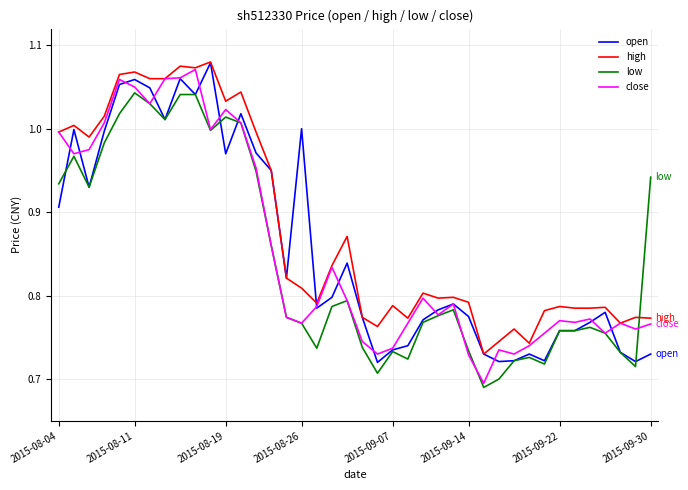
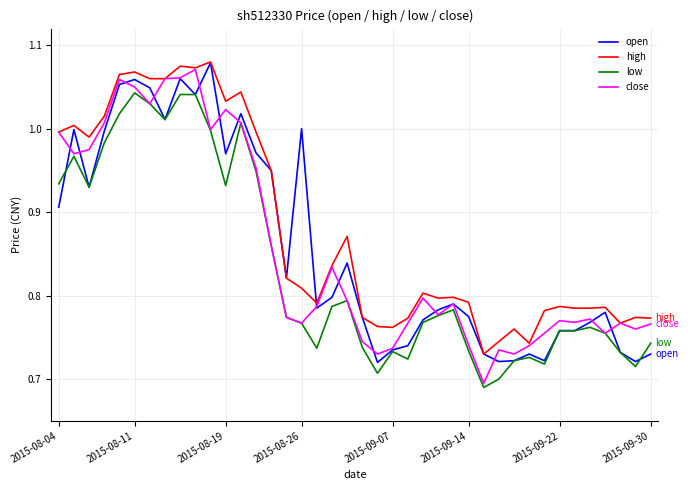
low, 2015-08-19: 1.01 -> 0.93
high, 2015-09-07: 0.79 -> 0.76
close, 2015-09-14: 0.73 -> 0.74
low, 2015-09-30: 0.94 -> 0.74
